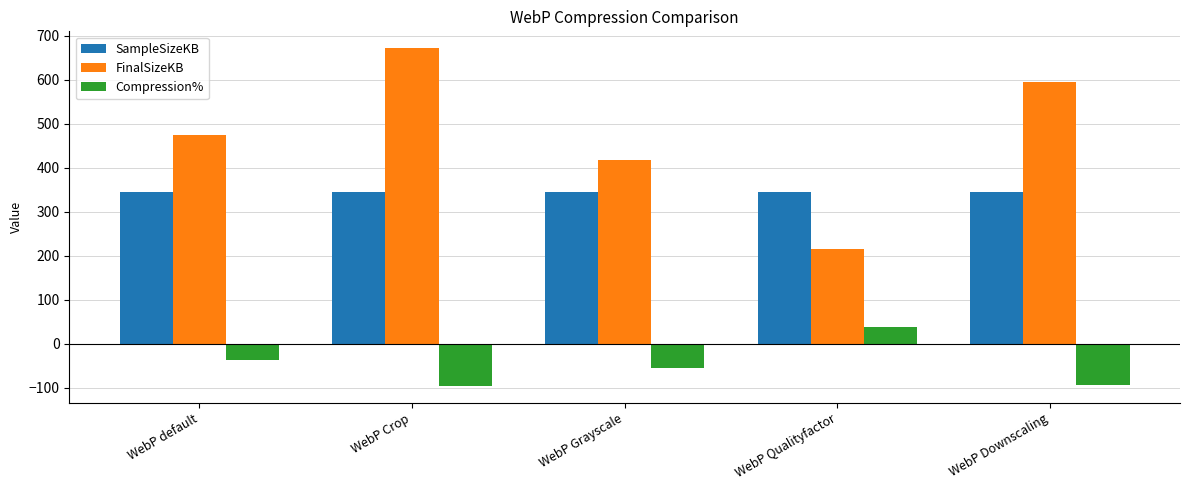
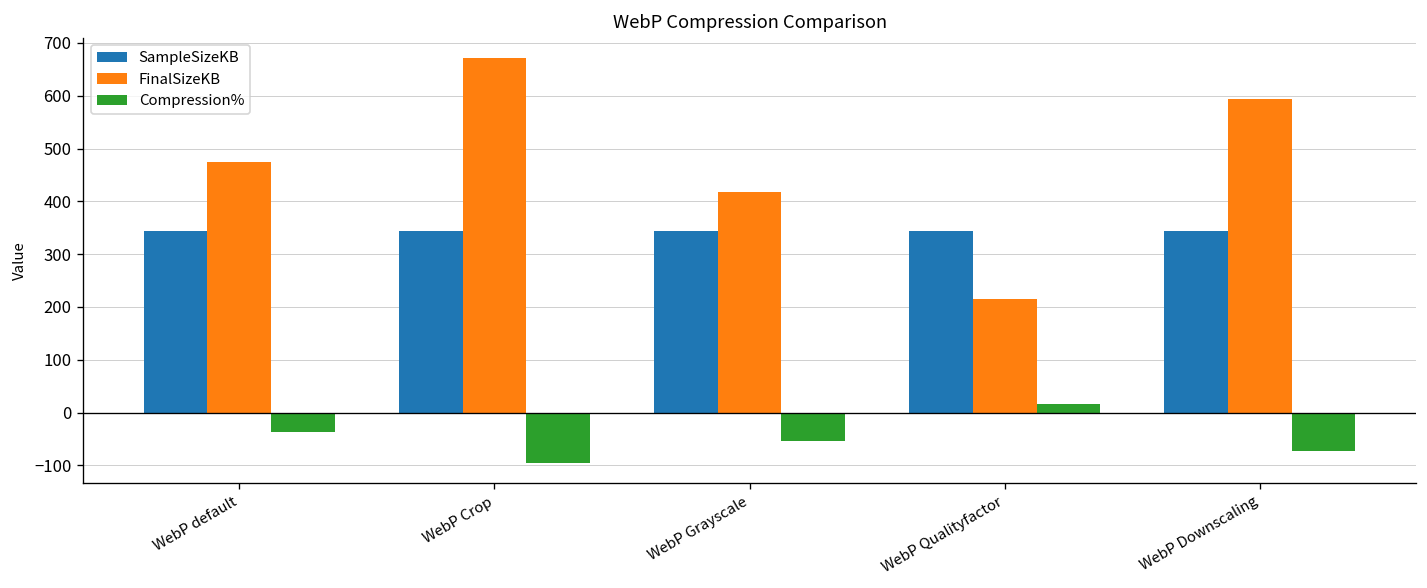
Compression%, WebP Qualityfactor: 40 -> 20
Compression%, WebP Downscaling: -90 -> -70
